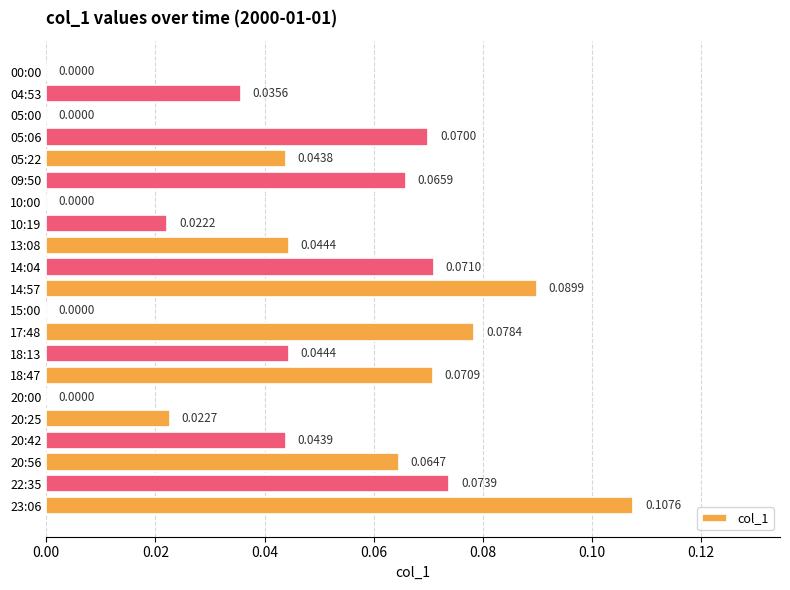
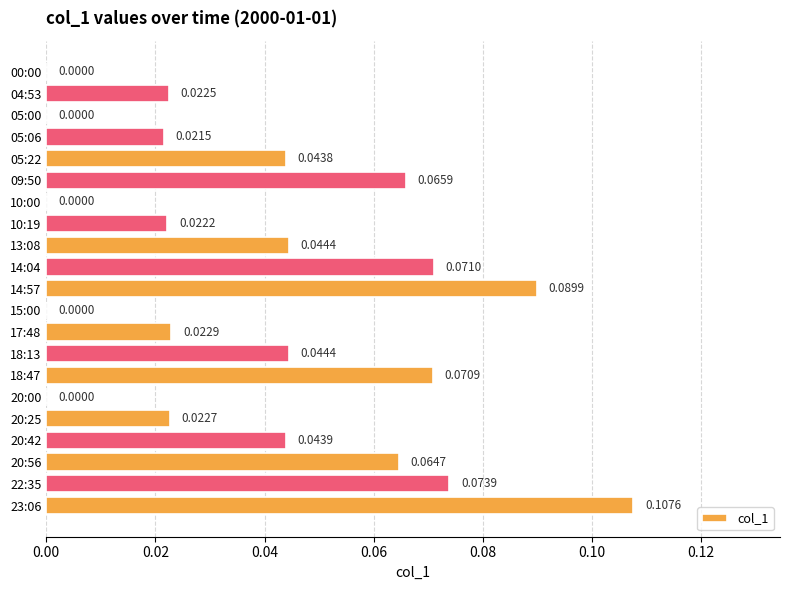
04:53: 0.0356 -> 0.0225
05:06: 0.0700 -> 0.0215
17:48: 0.0784 -> 0.0229
